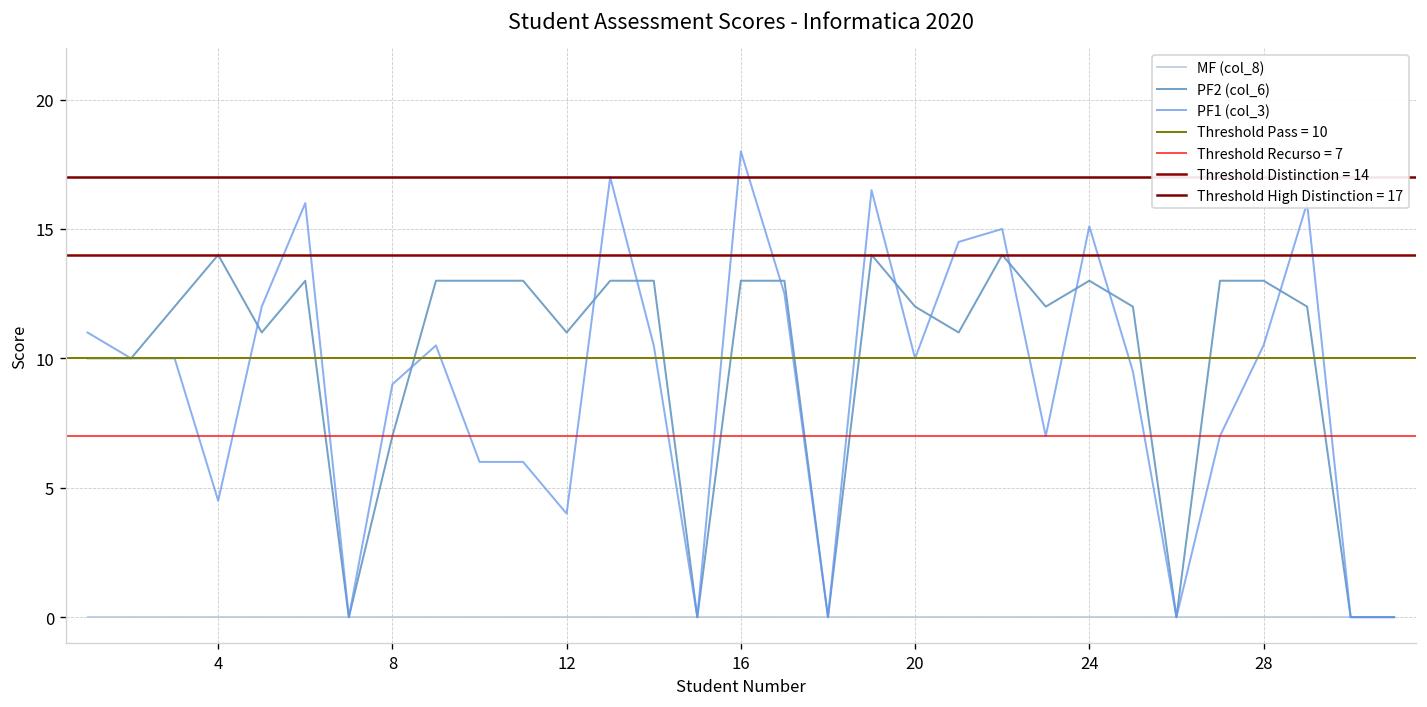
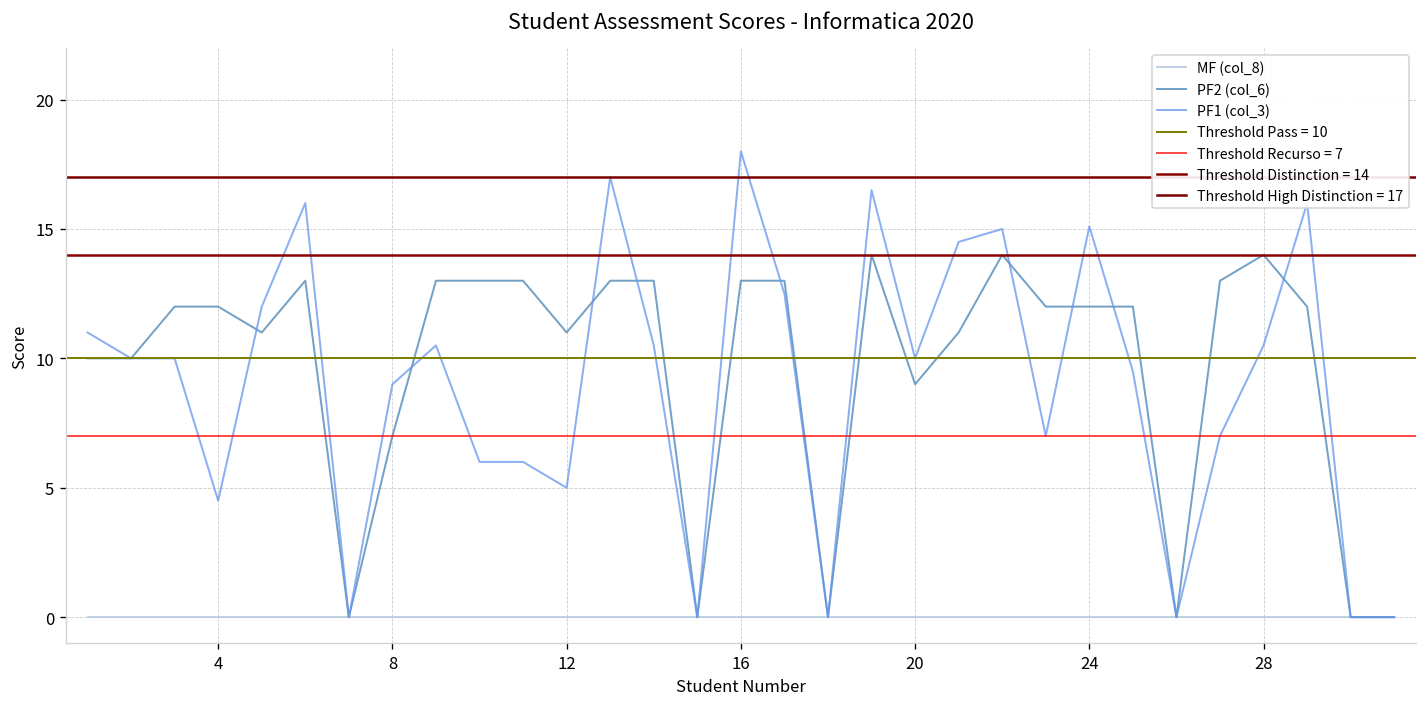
PF2 (col_6), 4: 14 -> 12
PF1 (col_3), 12: 4 -> 5
PF2 (col_6), 20: 12 -> 9
PF2 (col_6), 24: 13 -> 12
PF2 (col_6), 28: 13 -> 14
